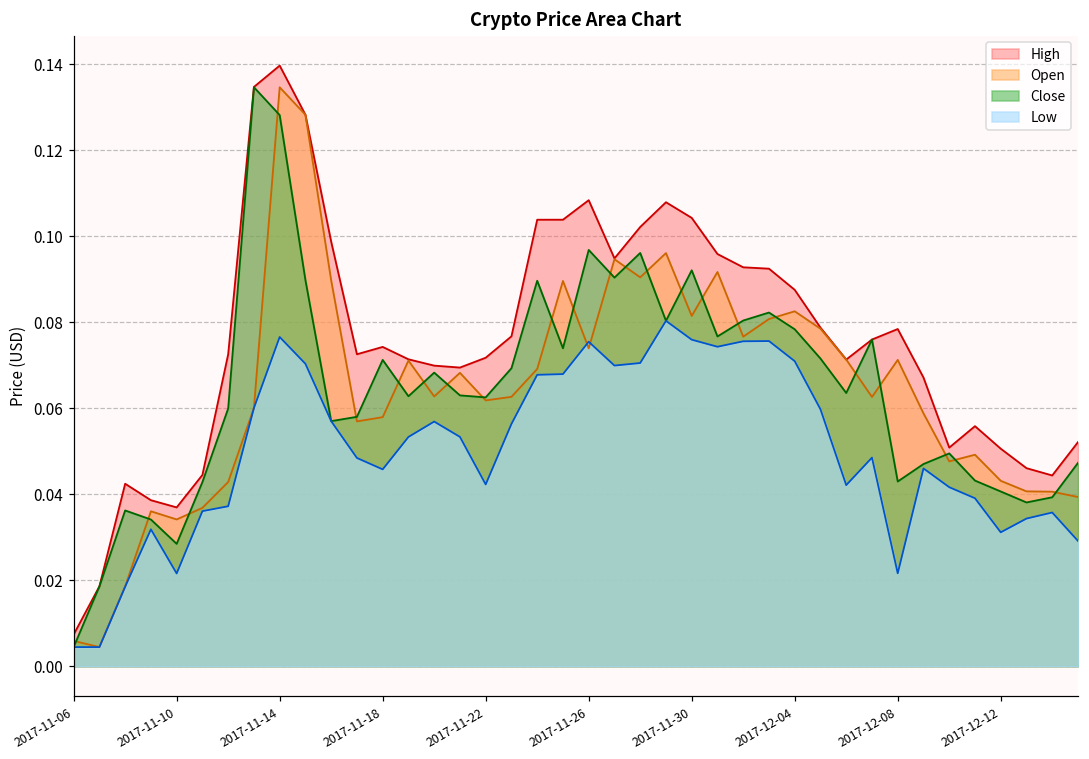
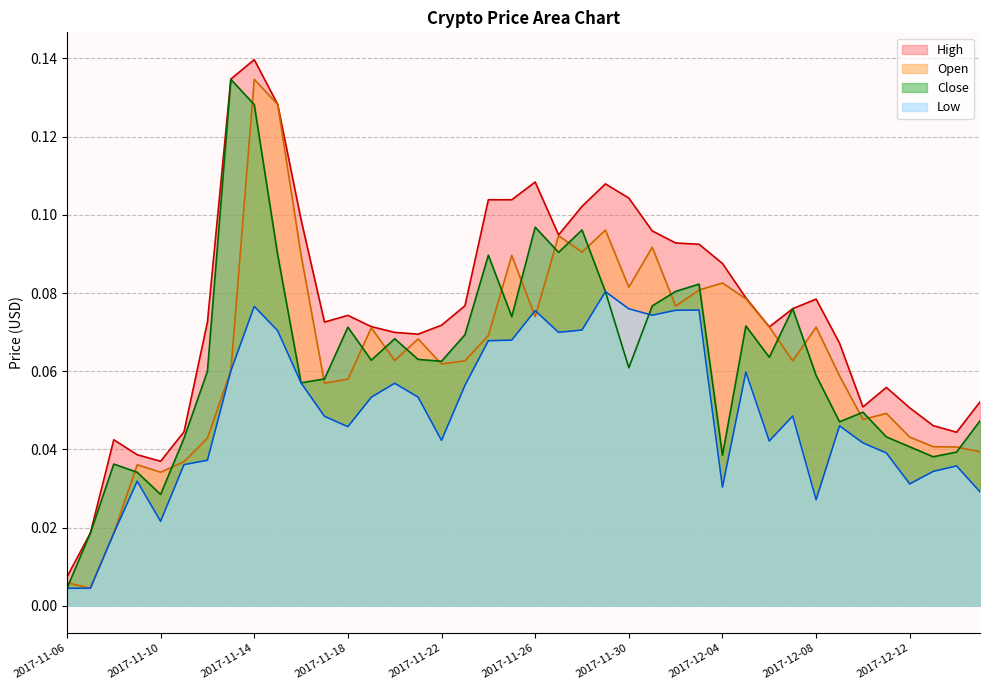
Close, 2017-11-30: 0.092 -> 0.061
Close, 2017-12-04: 0.078 -> 0.038
Low, 2017-12-04: 0.071 -> 0.030
Close, 2017-12-08: 0.043 -> 0.059
Low, 2017-12-08: 0.022 -> 0.027
